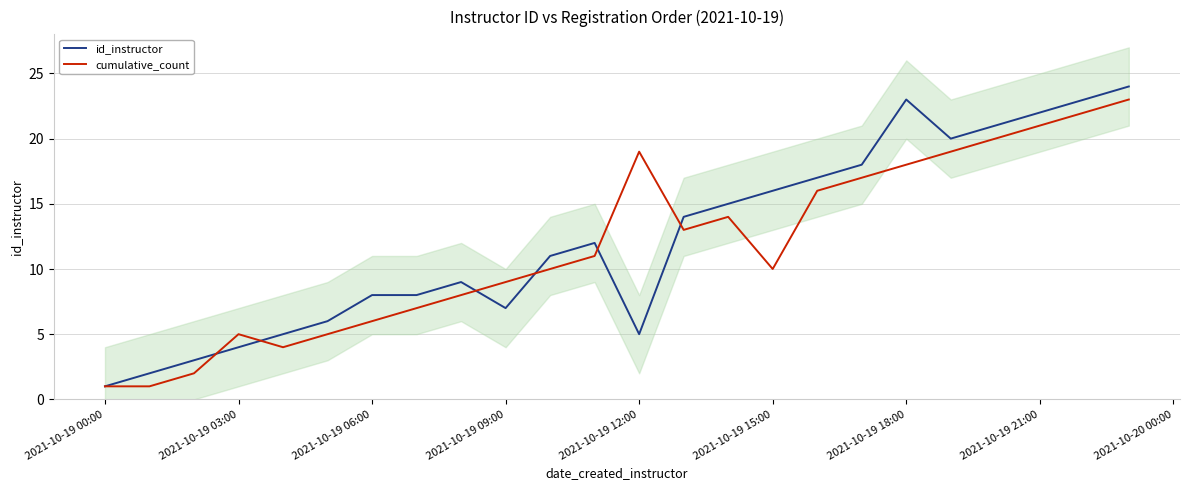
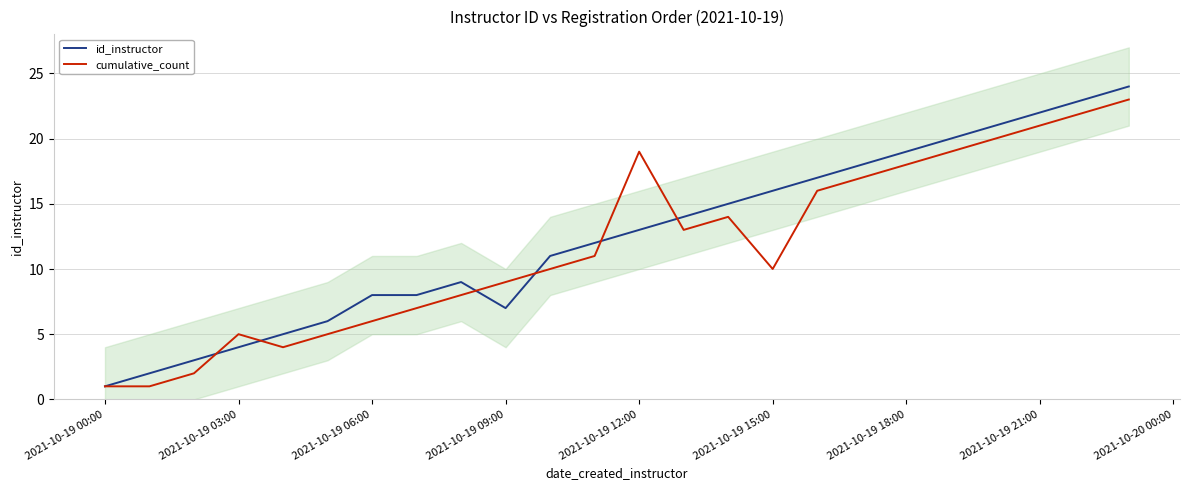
id_instructor, 2021-10-19 12:00: 5 -> 13
id_instructor, 2021-10-19 18:00: 23 -> 19
